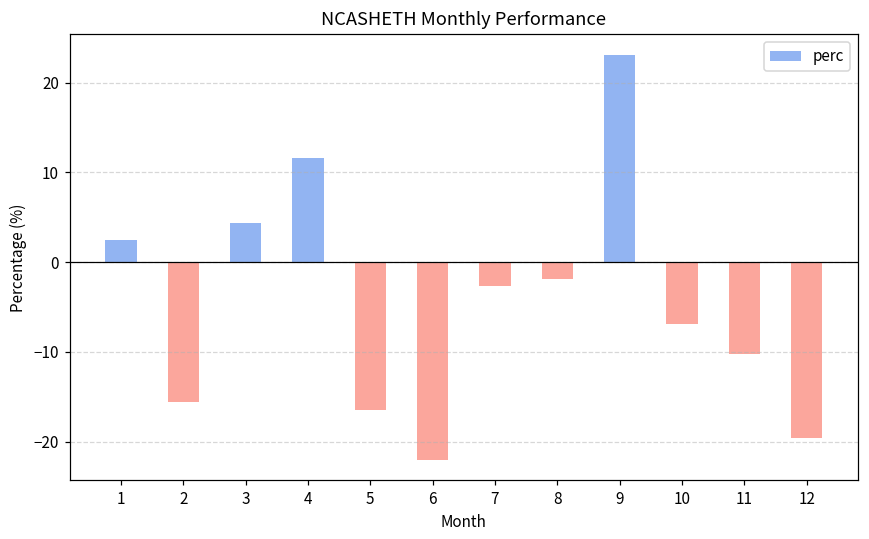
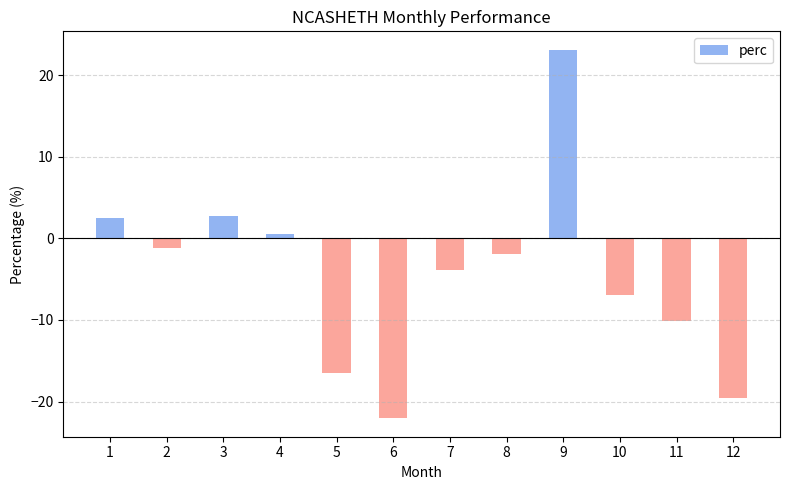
2: -16 -> -1
3: 4 -> 3
4: 12 -> 1
7: -3 -> -4
